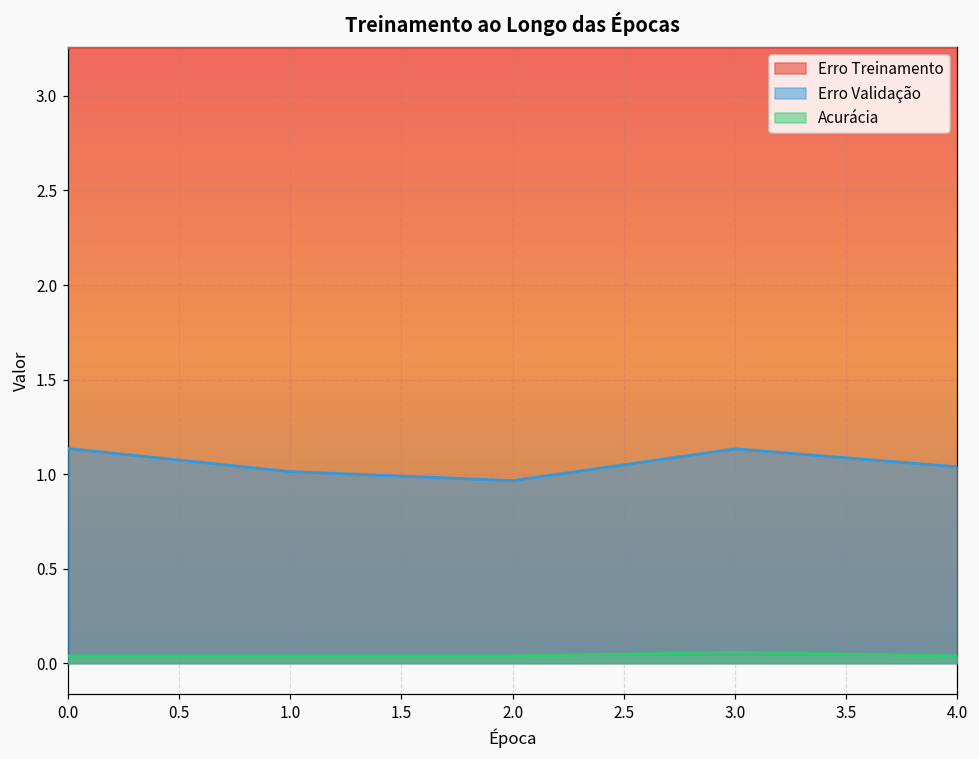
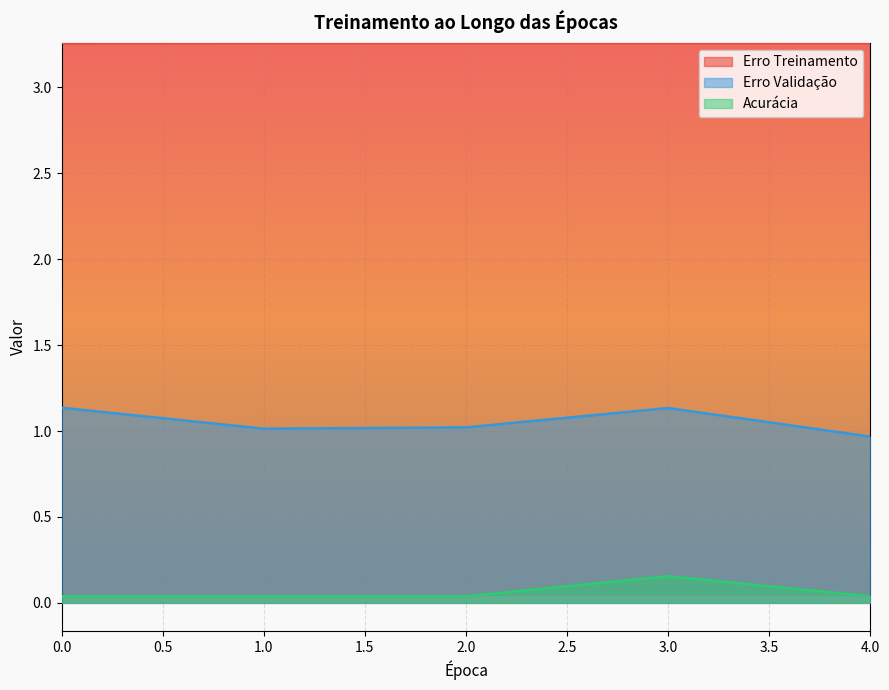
Erro Validação, 2.0: 0.97 -> 1.02
Acurácia, 3.0: 0.06 -> 0.16
Erro Validação, 4.0: 1.04 -> 0.97
